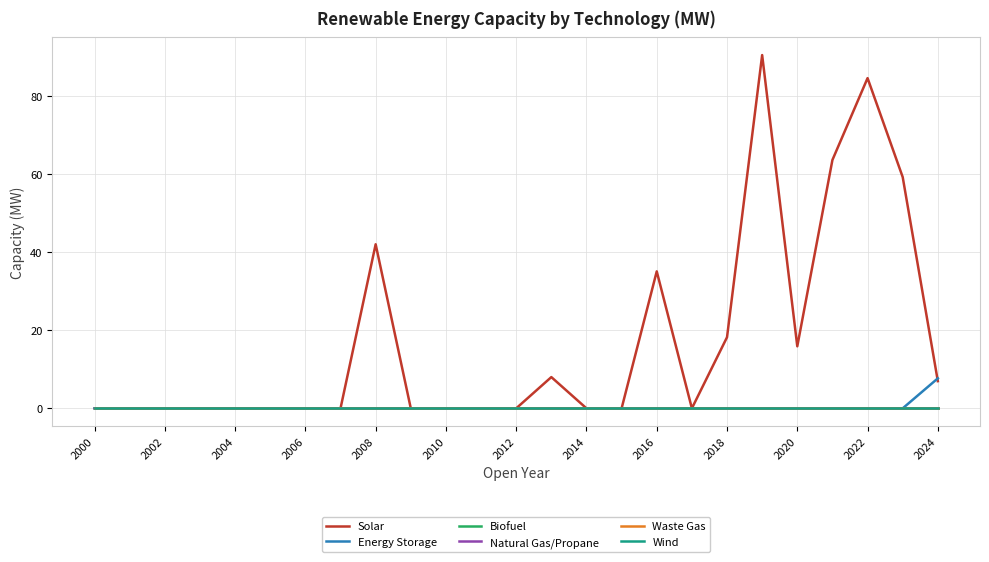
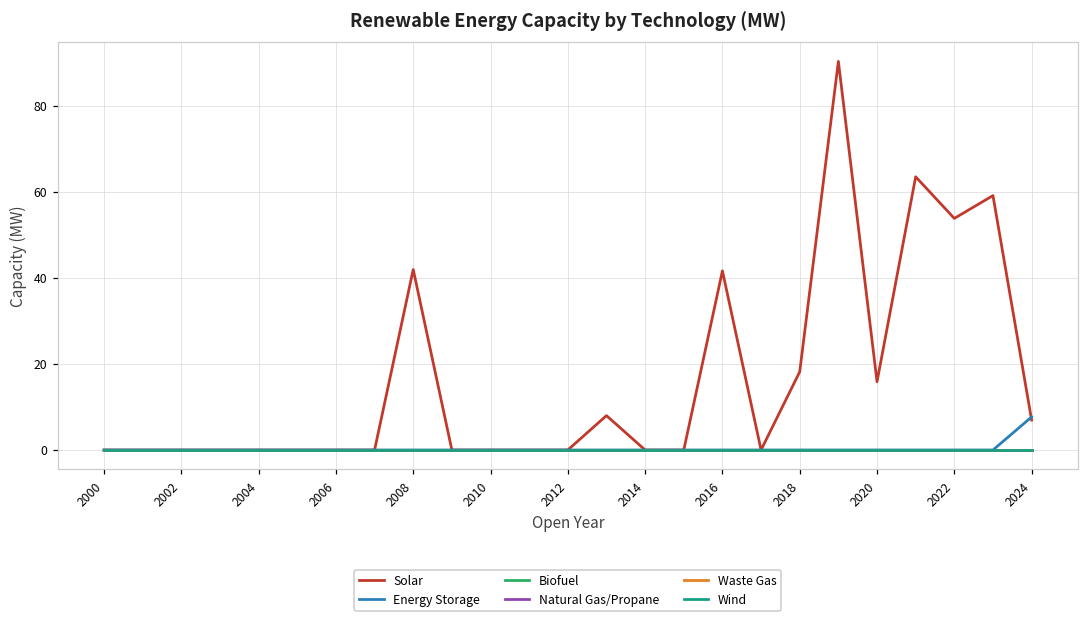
Solar, 2016: 35 -> 42
Solar, 2022: 85 -> 54
